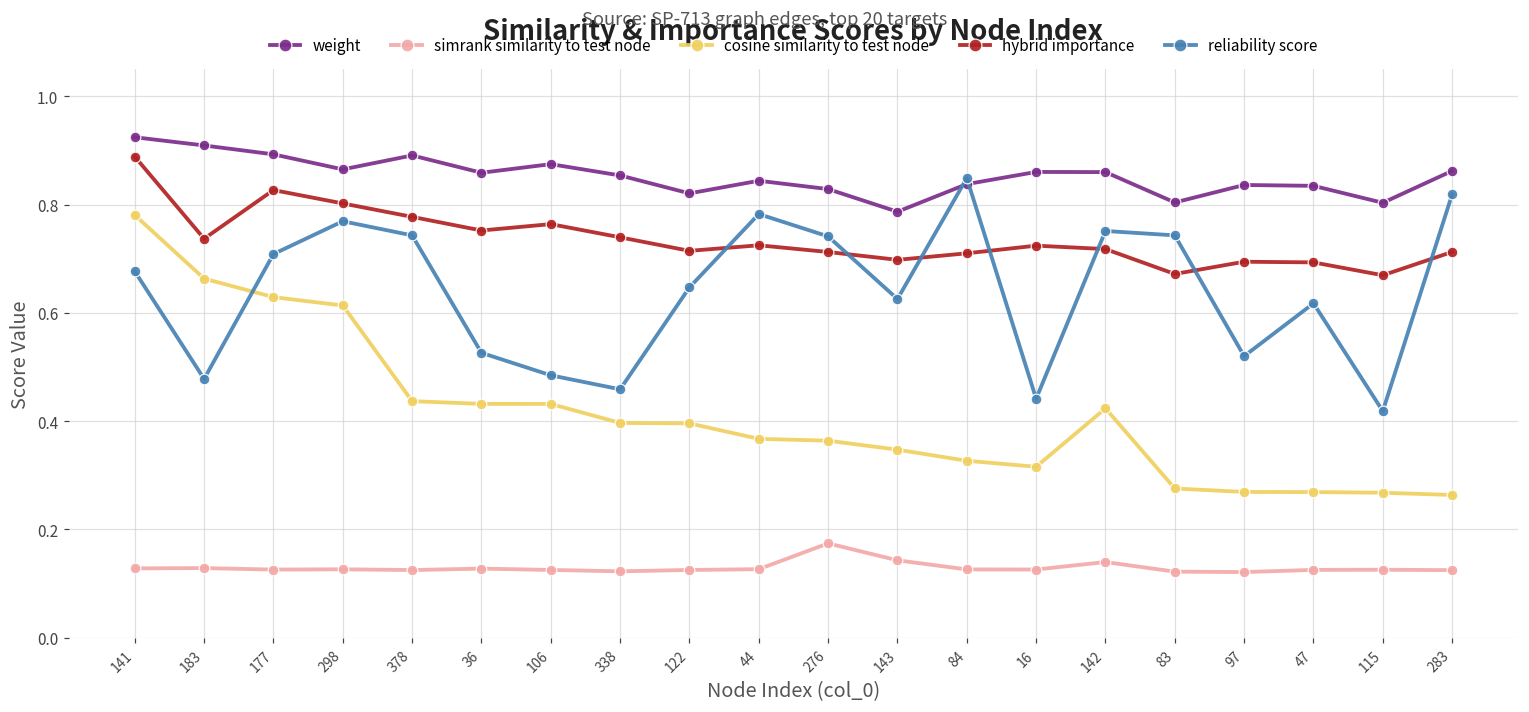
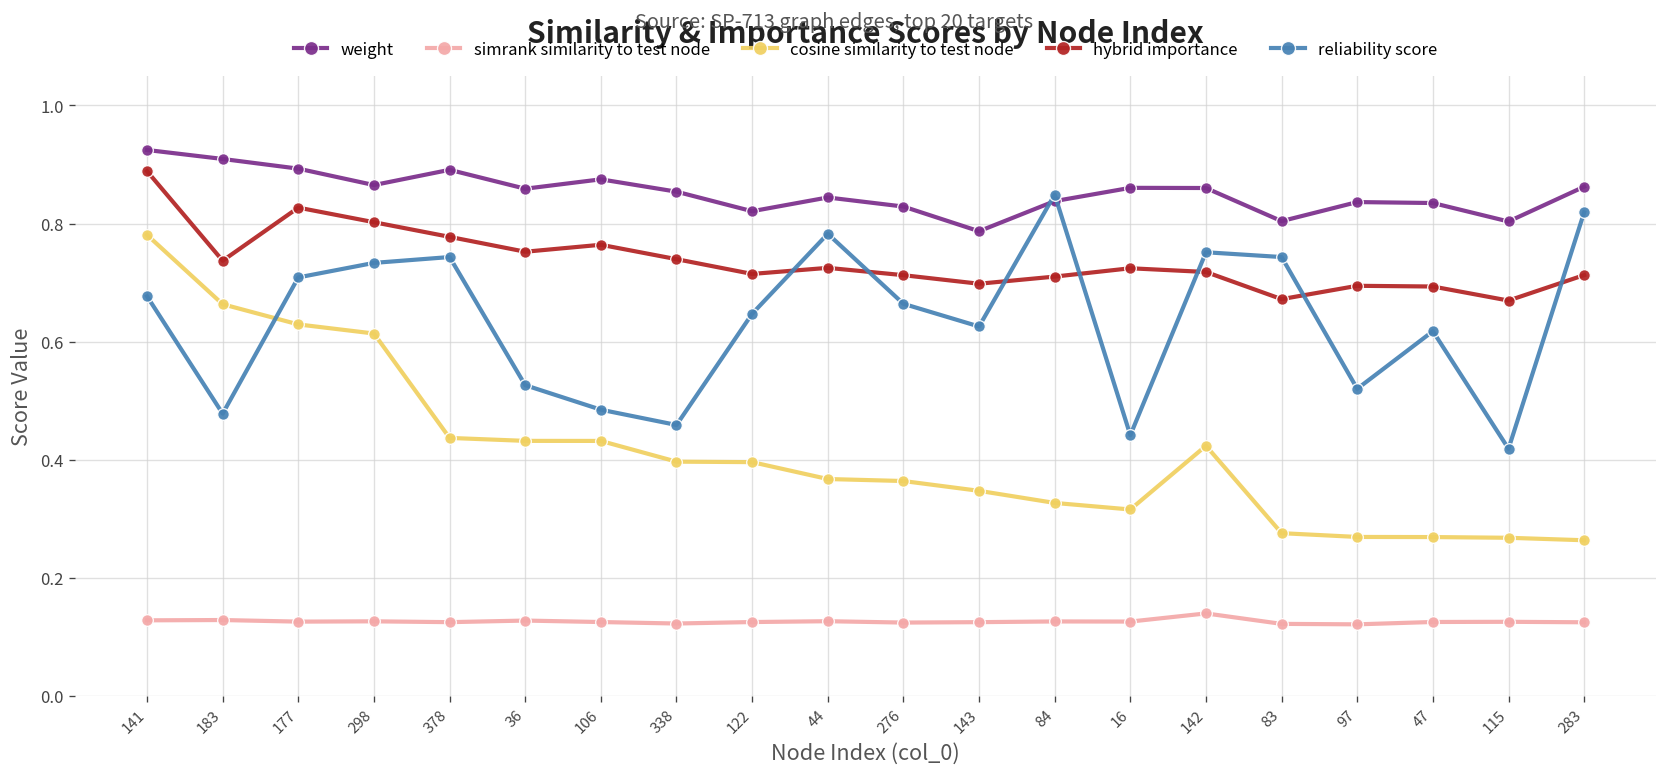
reliability score, 298: 0.77 -> 0.73
simrank similarity to test node, 276: 0.17 -> 0.12
reliability score, 276: 0.74 -> 0.66
simrank similarity to test node, 143: 0.14 -> 0.13
